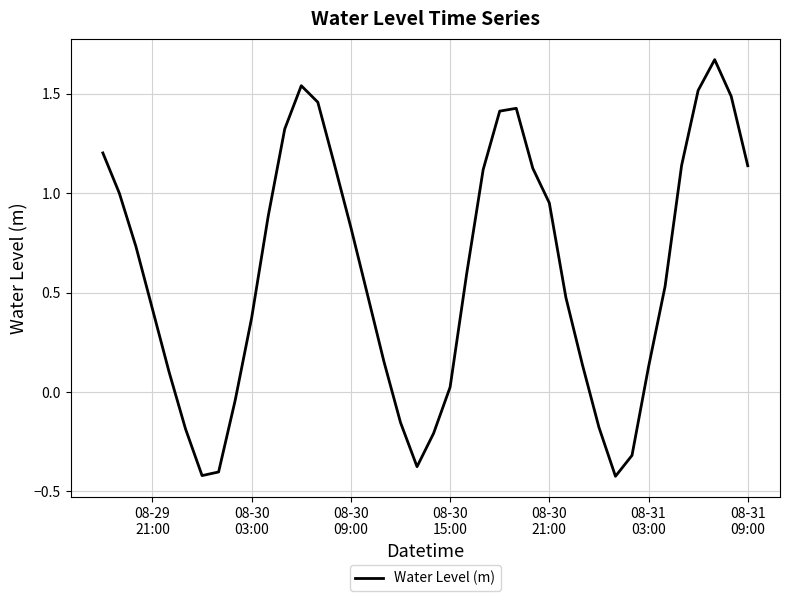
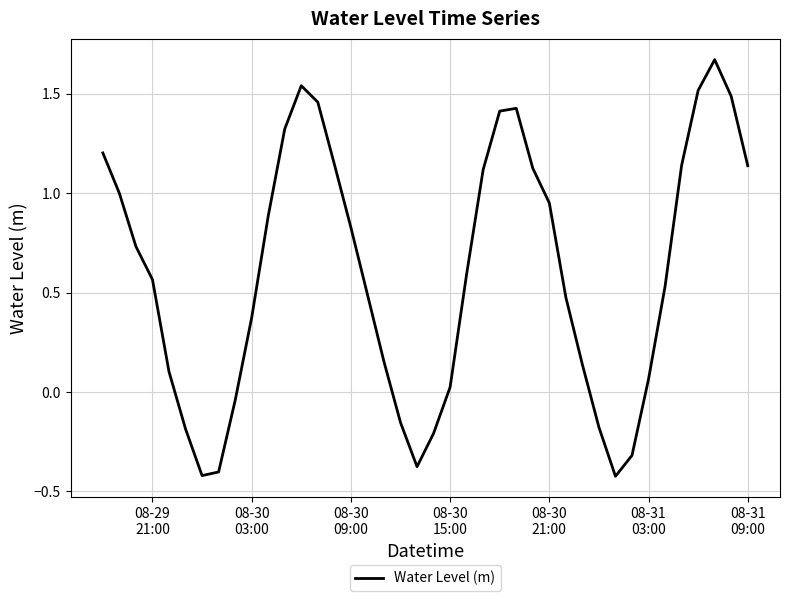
08-29 21:00: 0.42 -> 0.57
08-31 03:00: 0.13 -> 0.06
